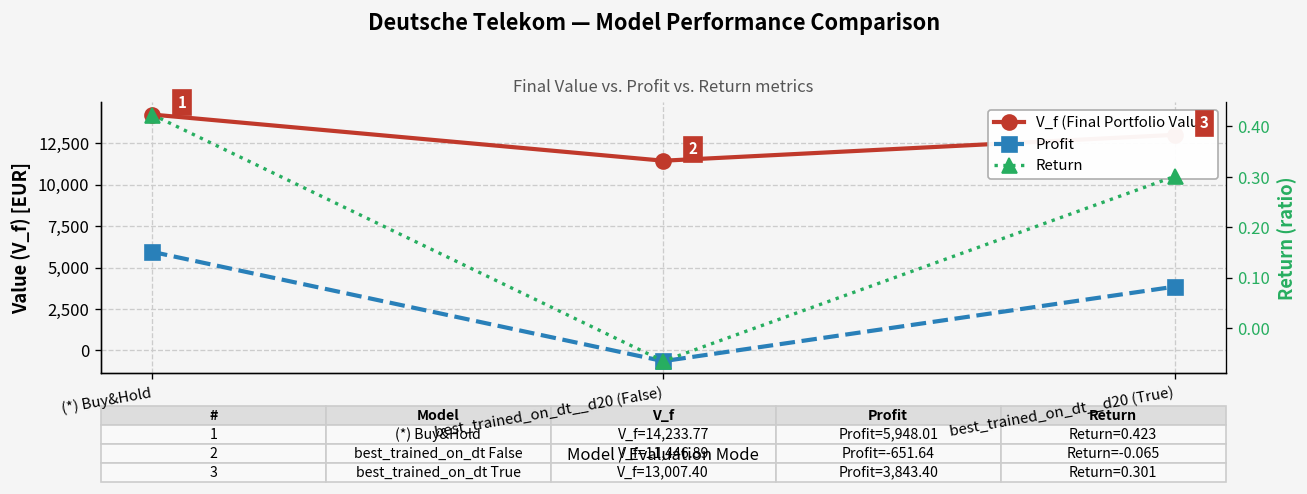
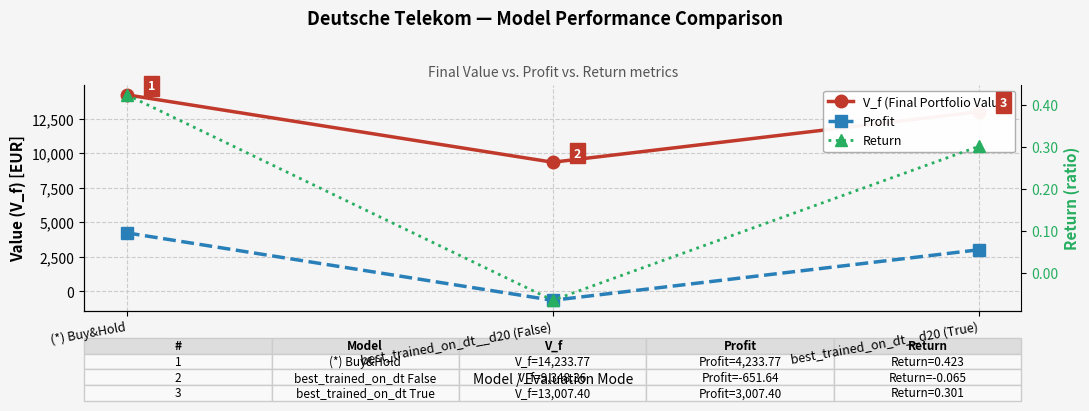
Profit, (*) Buy&Hold: 5,948.01 -> 4,233.77
V_f (Final Portfolio Value), best_trained_on_dt__d20 (False): 11,446.89 -> 9,348.36
Profit, best_trained_on_dt__d20 (True): 3,843.40 -> 3,007.40
